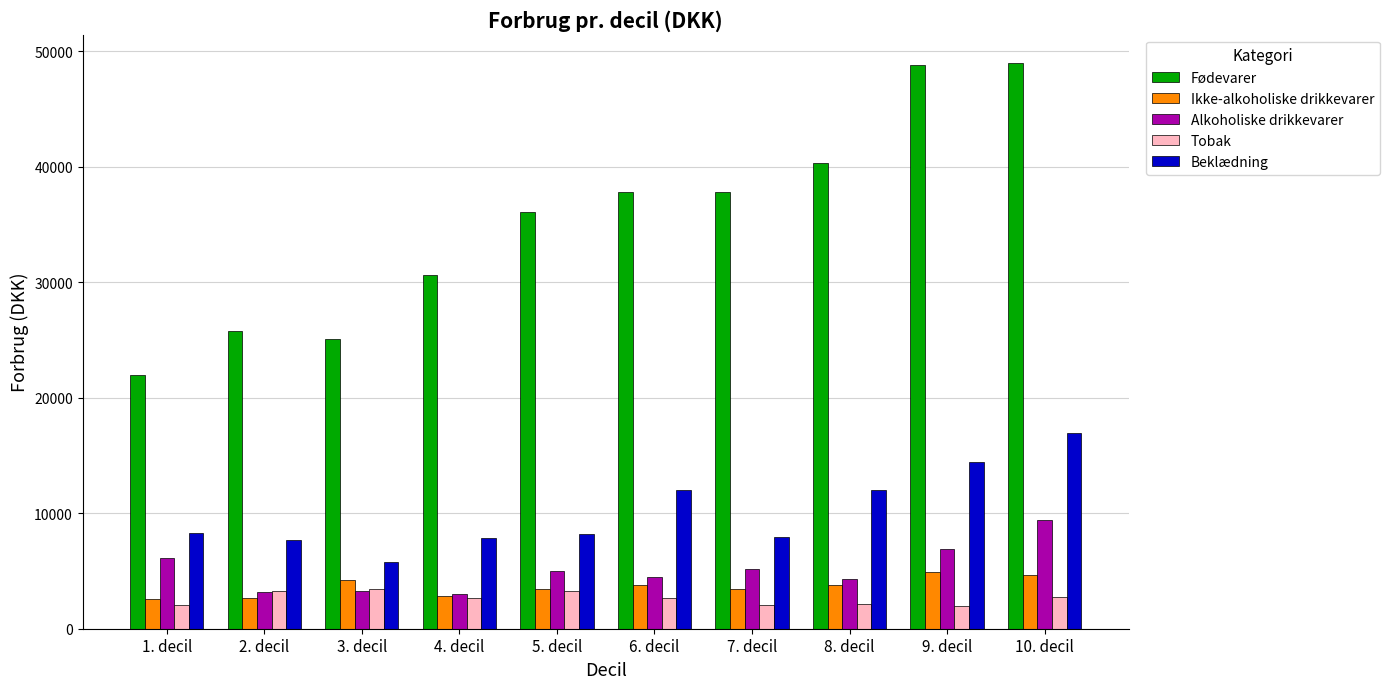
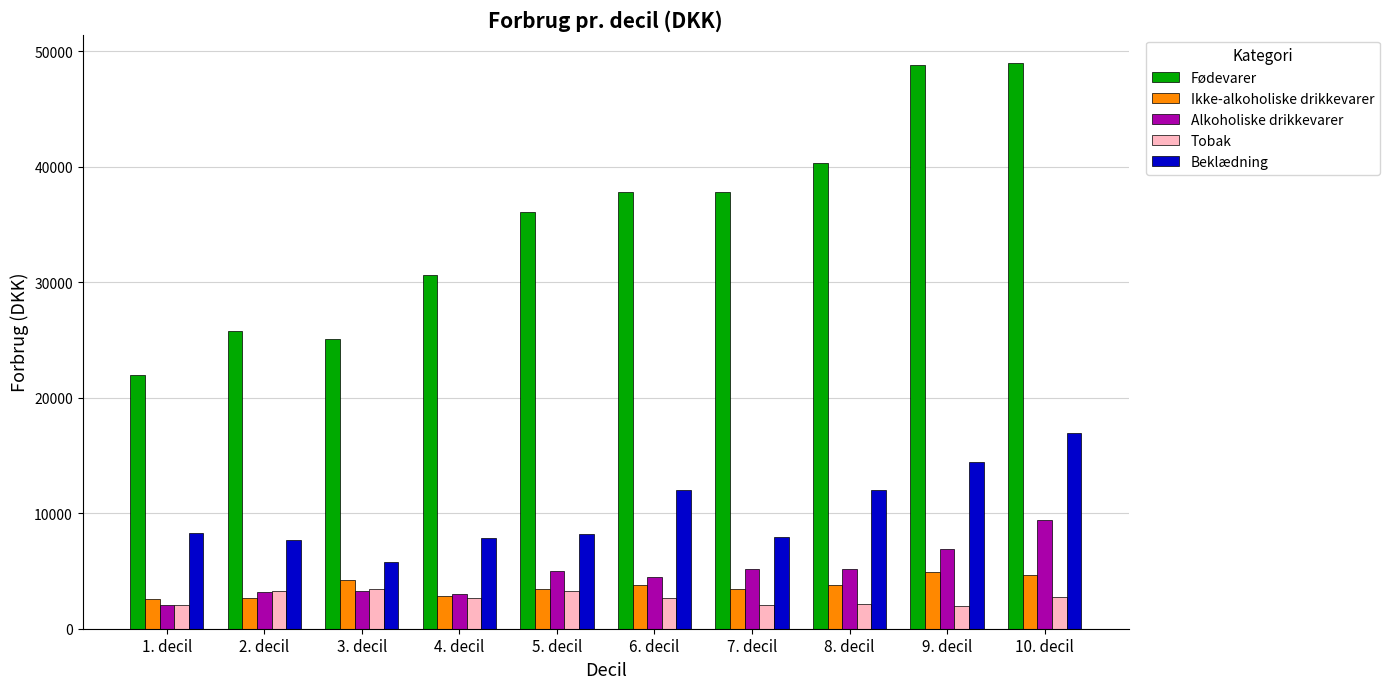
Alkoholiske drikkevarer, 1. decil: 6100 -> 2100
Alkoholiske drikkevarer, 8. decil: 4300 -> 5200
